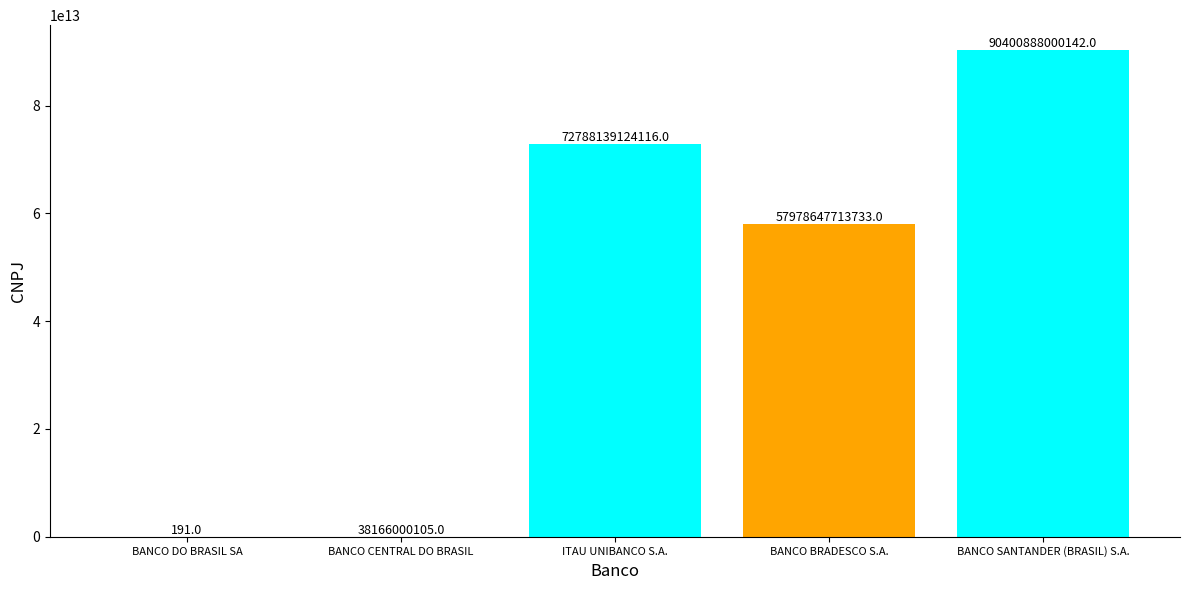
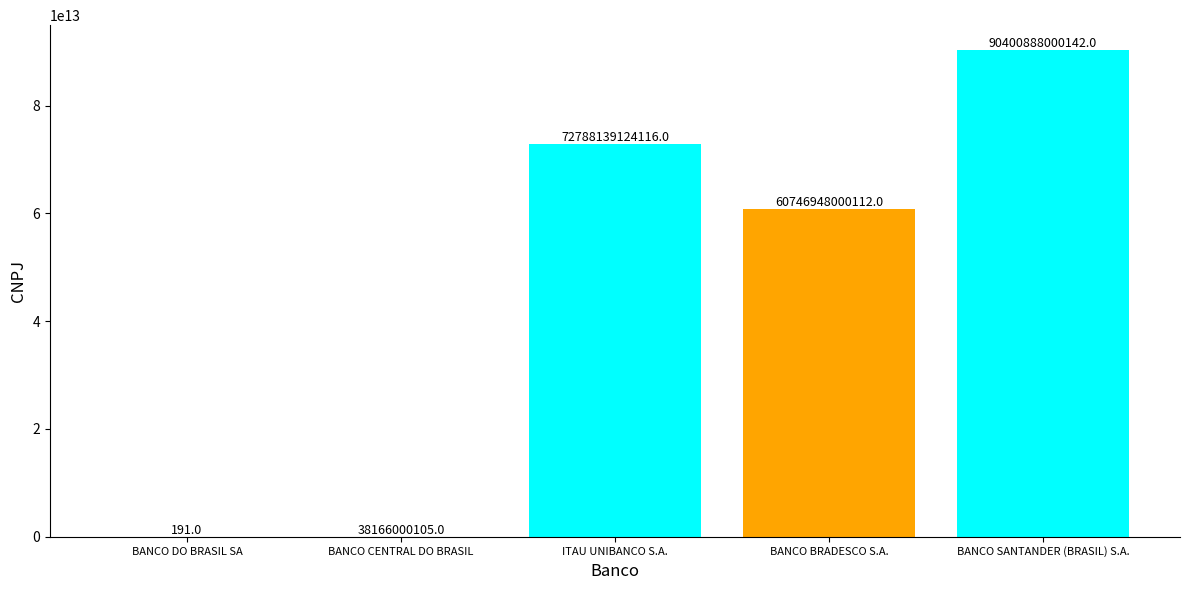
BANCO BRADESCO S.A.: 57978647713733.0 -> 60746948000112.0
